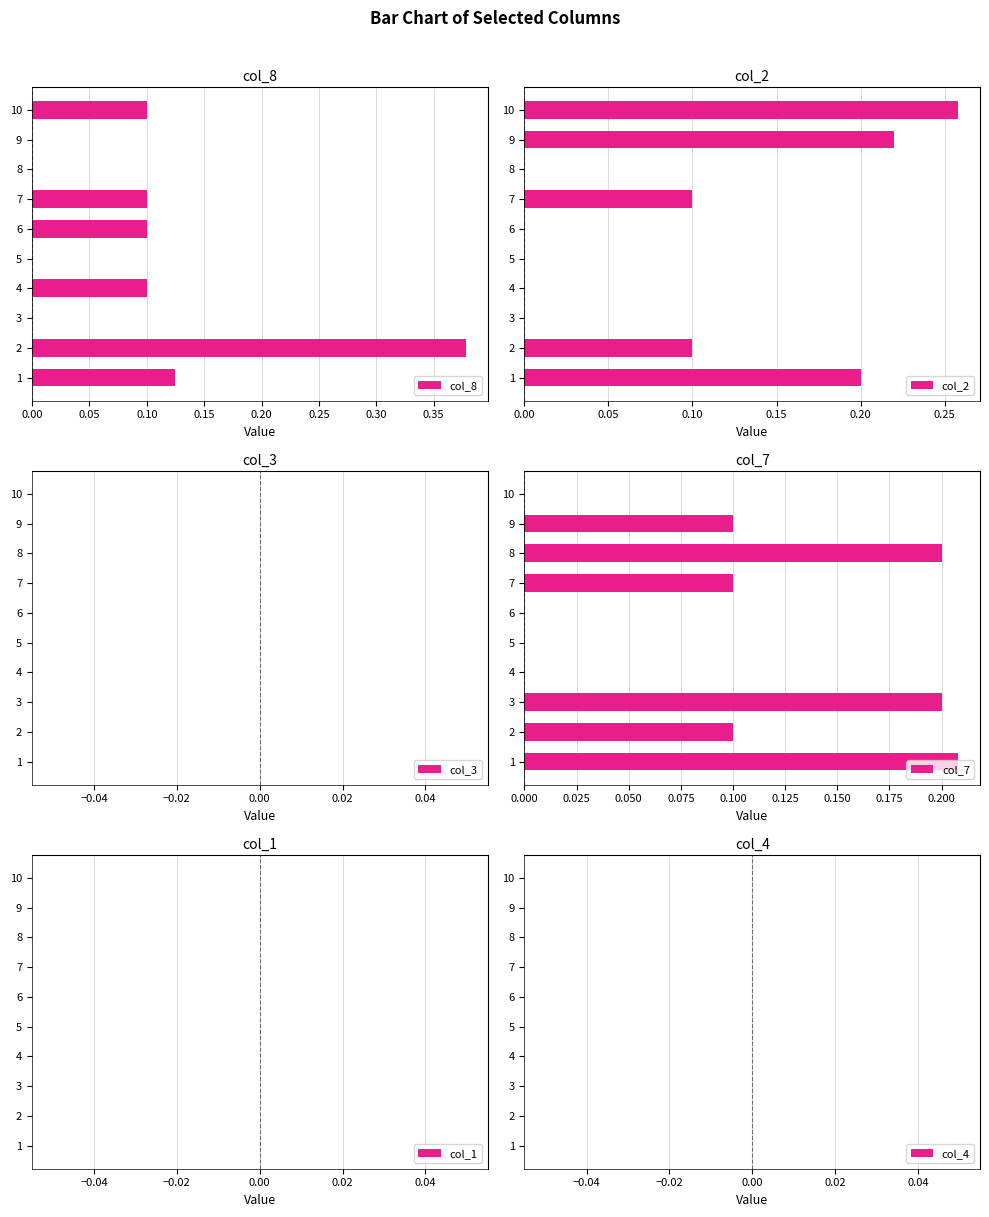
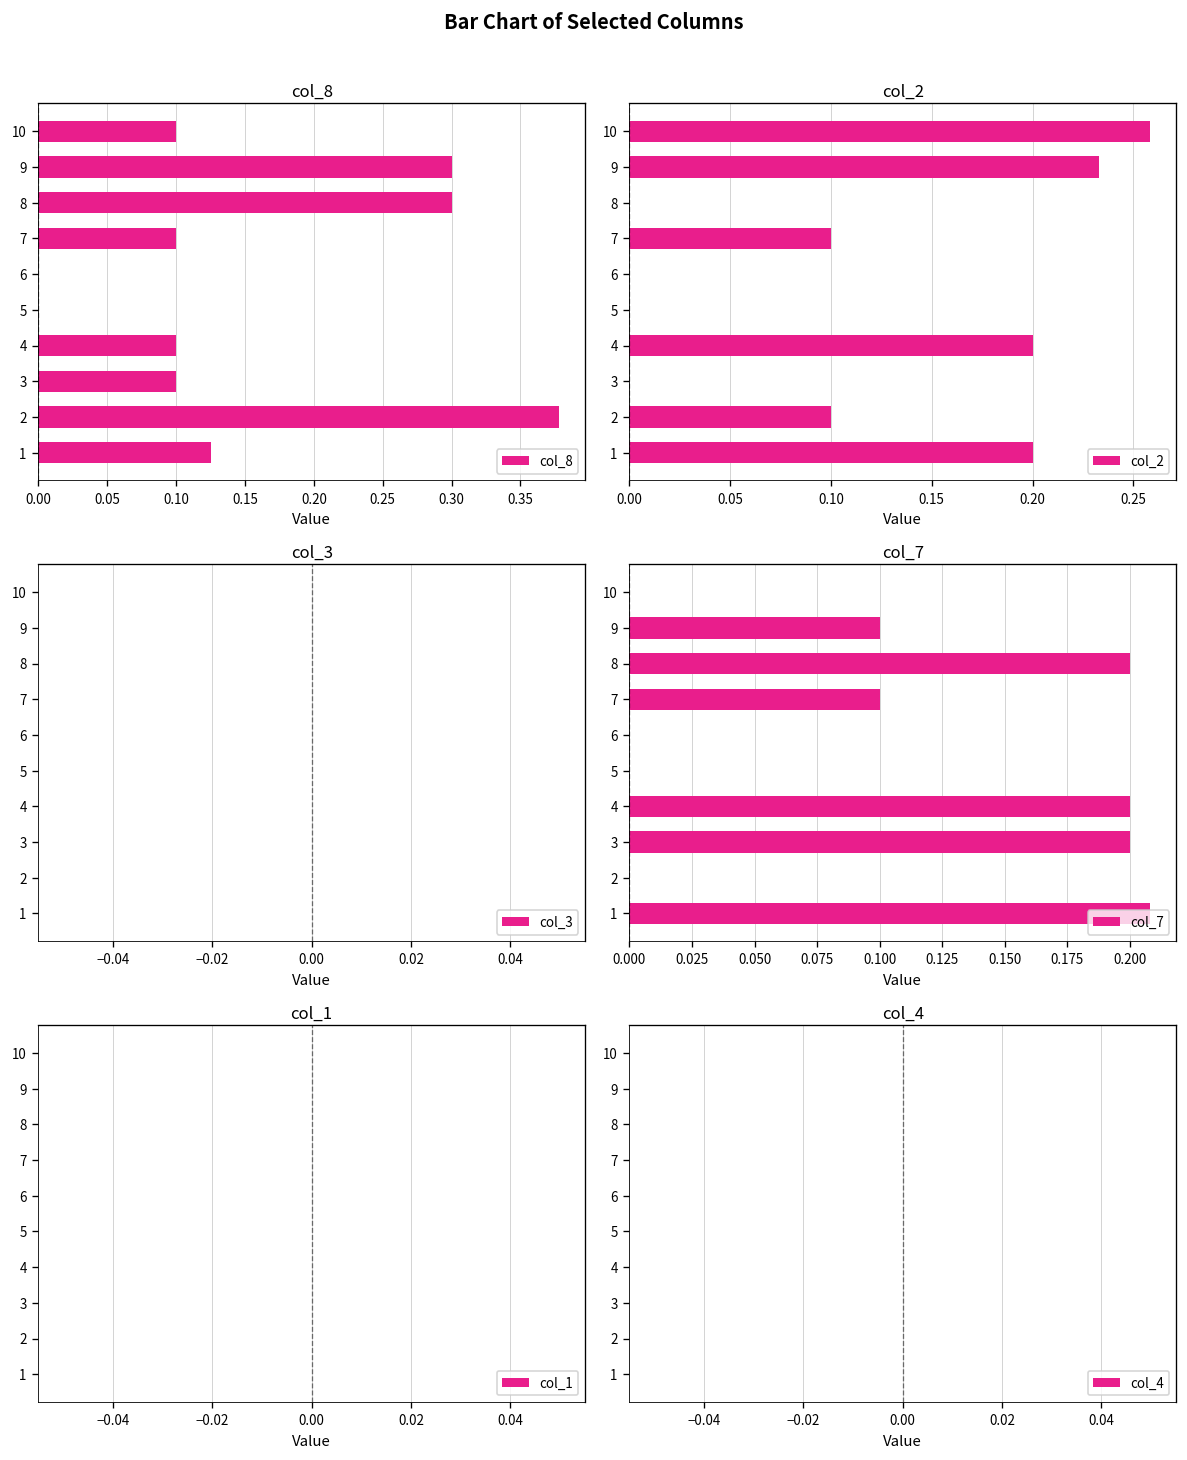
col_8, 9: 0.0 -> 0.3
col_8, 8: 0.0 -> 0.3
col_8, 6: 0.1 -> 0.0
col_8, 3: 0.0 -> 0.1
col_2, 9: 0.220 -> 0.233
col_2, 4: 0.0 -> 0.2
col_7, 4: 0.0 -> 0.2
col_7, 2: 0.1 -> 0.0
